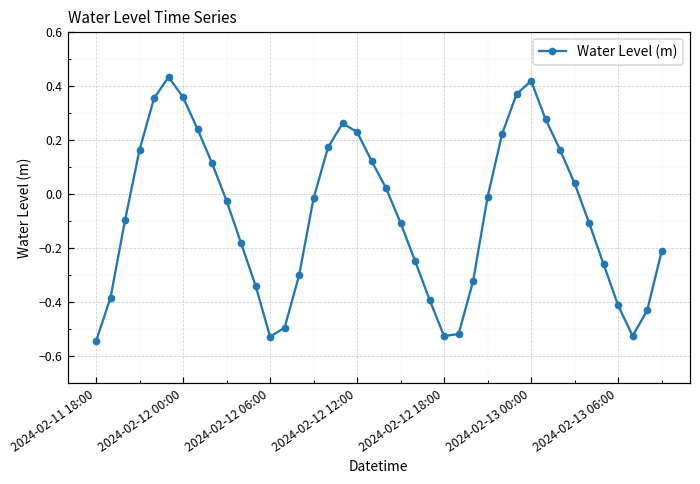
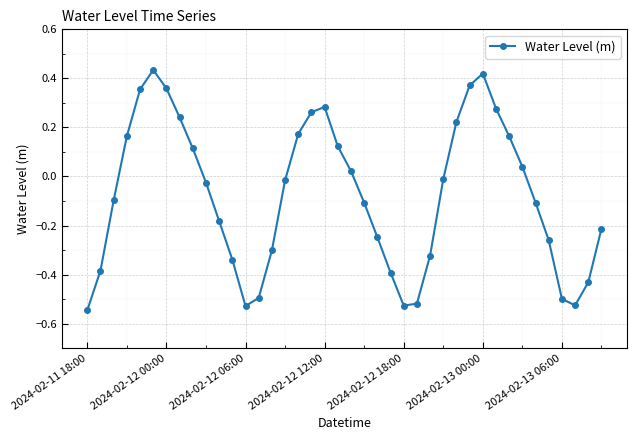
2024-02-12 12:00: 0.23 -> 0.28
2024-02-13 06:00: -0.41 -> -0.50
